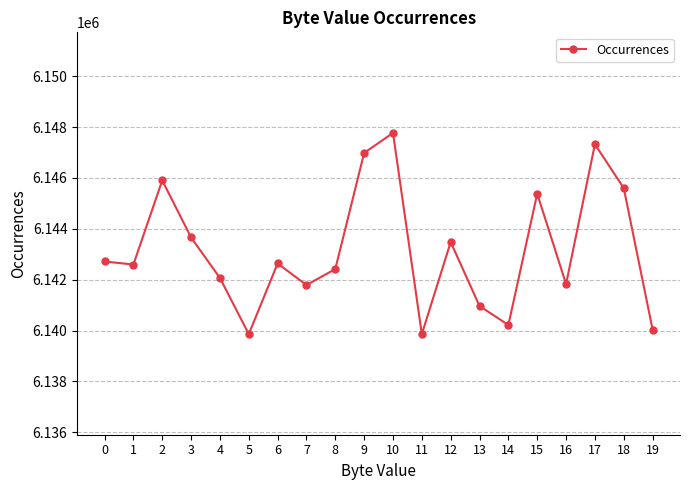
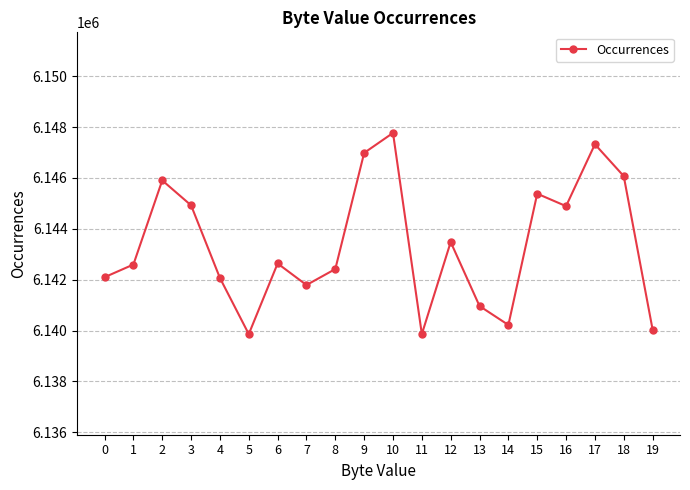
0: 6142700 -> 6142100
3: 6143700 -> 6144900
16: 6141800 -> 6144900
18: 6145600 -> 6146100
